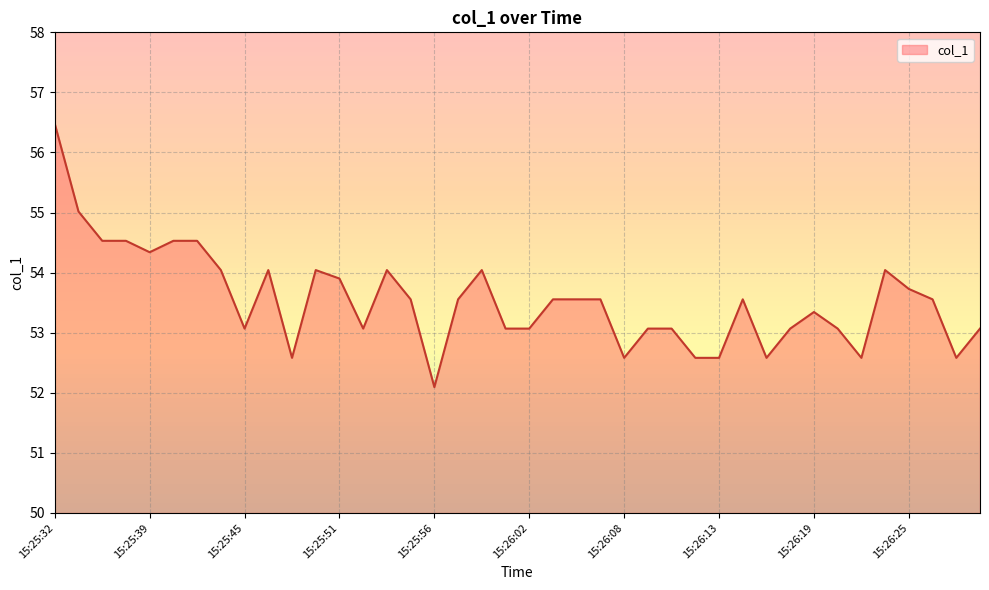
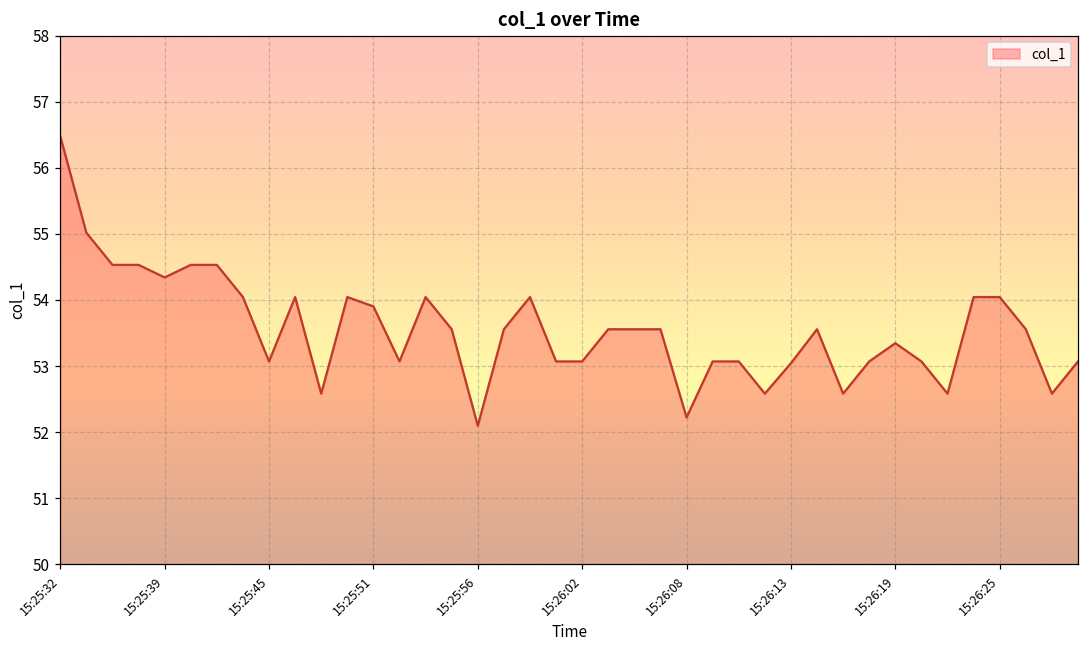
15:26:08: 52.6 -> 52.2
15:26:13: 52.6 -> 53.0
15:26:25: 53.7 -> 54.0
